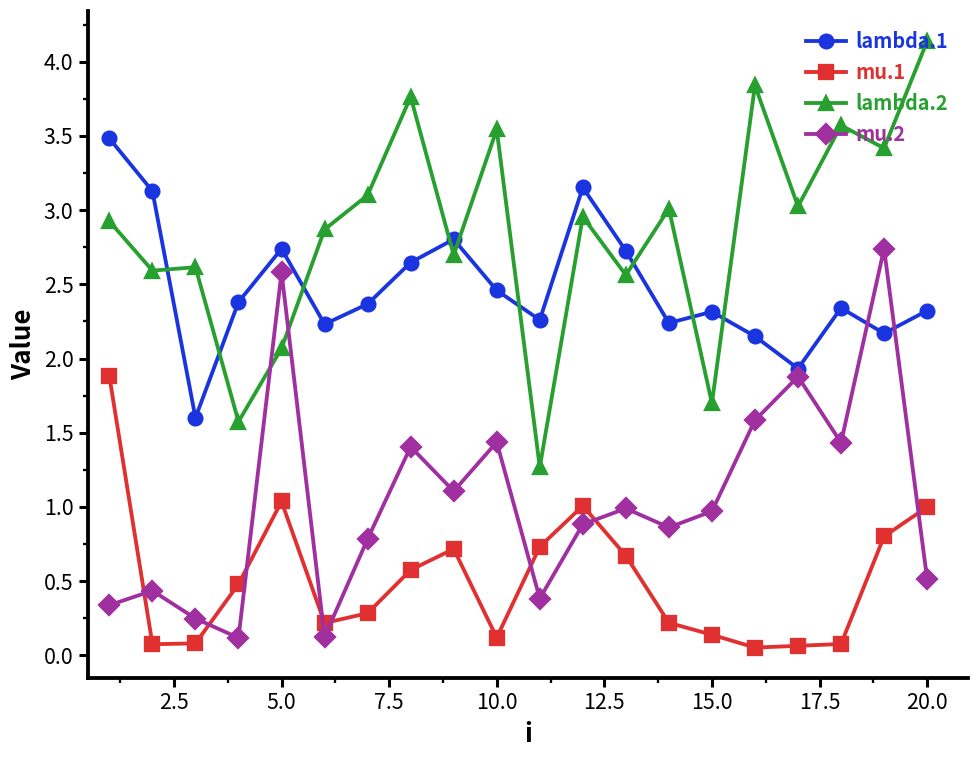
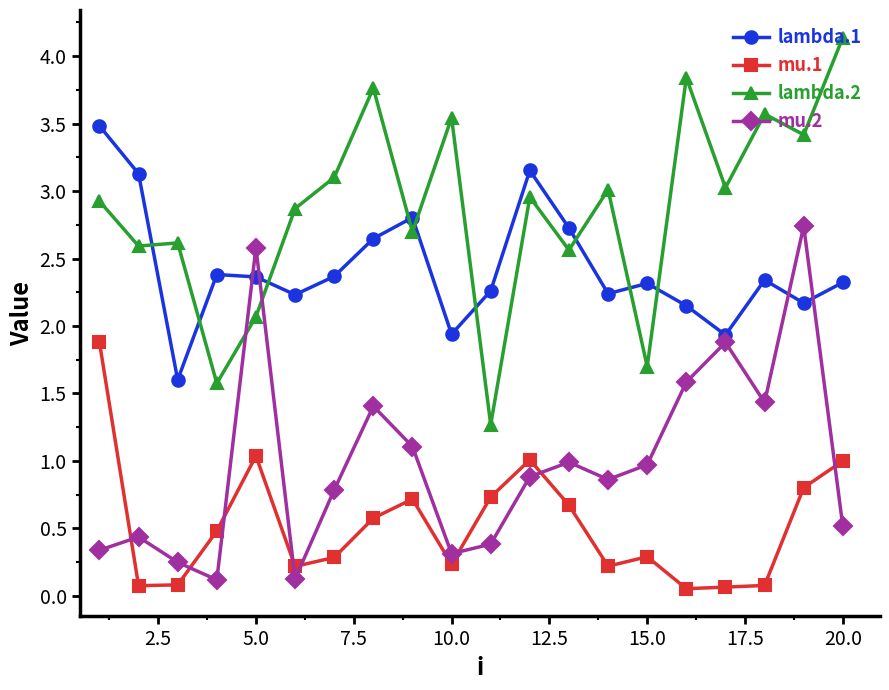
lambda.1, 5.0: 2.74 -> 2.36
lambda.1, 10.0: 2.46 -> 1.94
mu.1, 10.0: 0.12 -> 0.23
mu.2, 10.0: 1.44 -> 0.31
mu.1, 15.0: 0.14 -> 0.29
